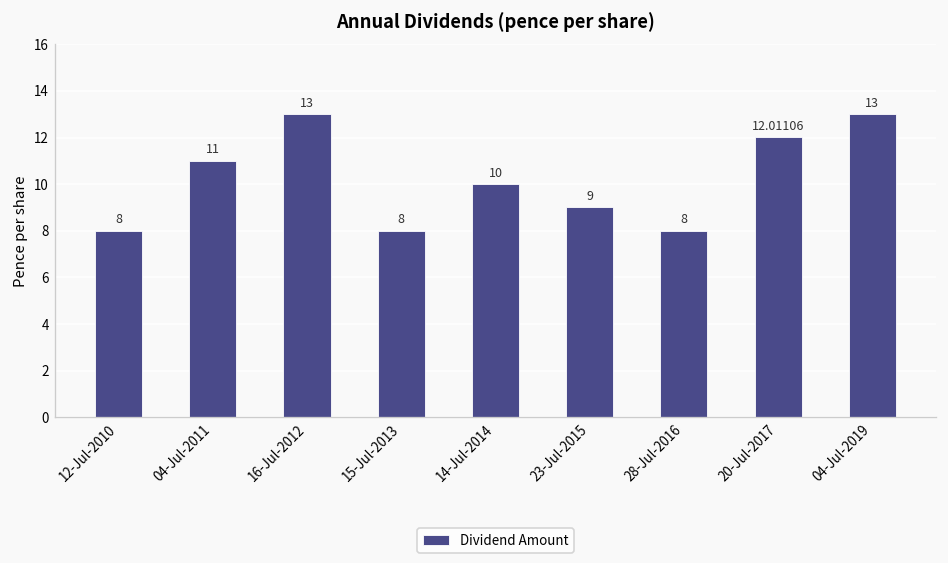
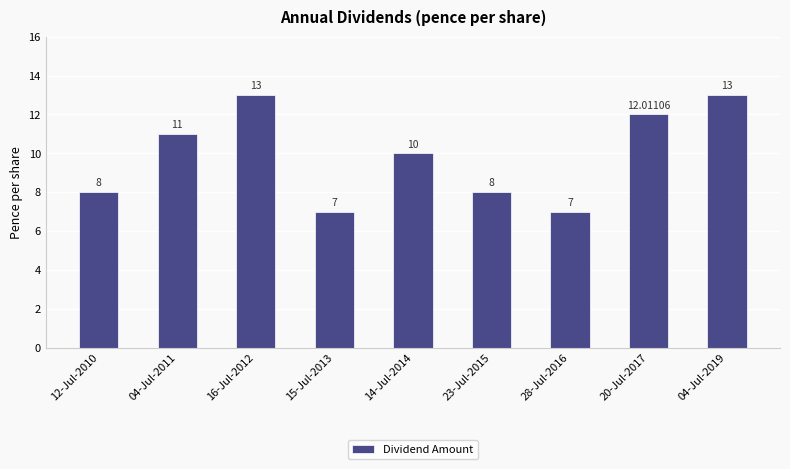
15-Jul-2013: 8 -> 7
23-Jul-2015: 9 -> 8
28-Jul-2016: 8 -> 7
